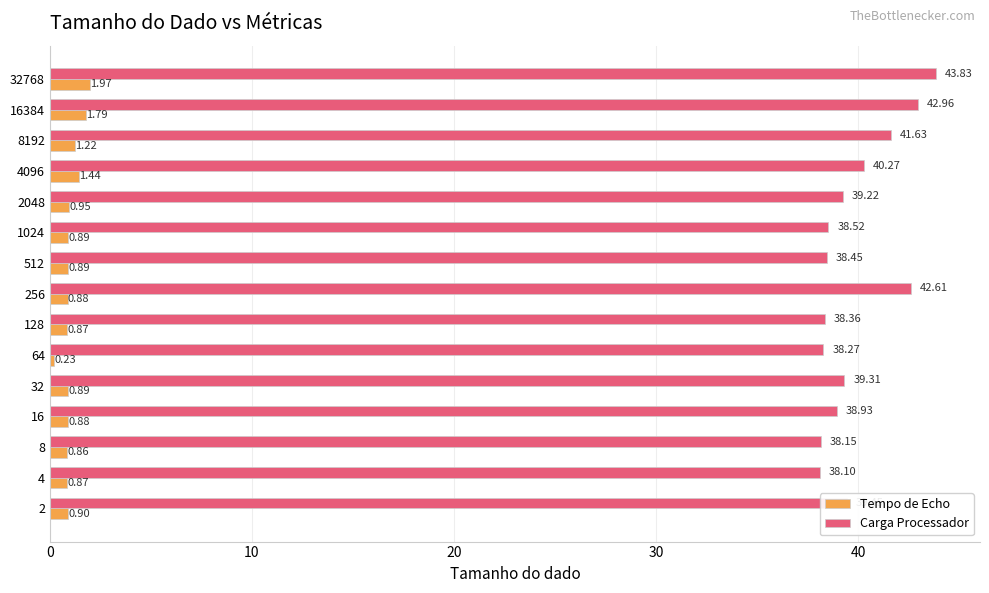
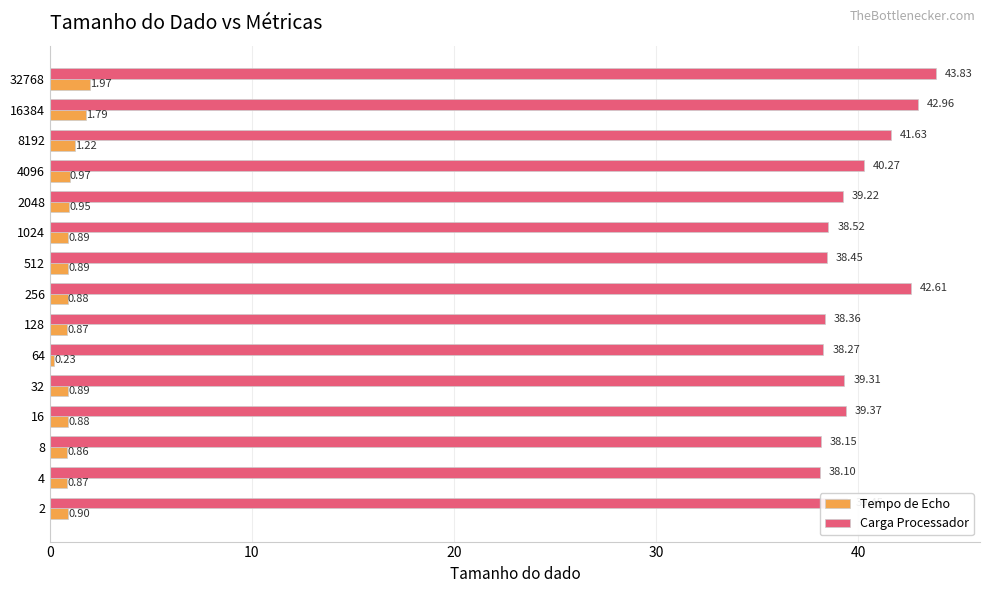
Tempo de Echo, 4096: 1.44 -> 0.97
Carga Processador, 16: 38.93 -> 39.37
